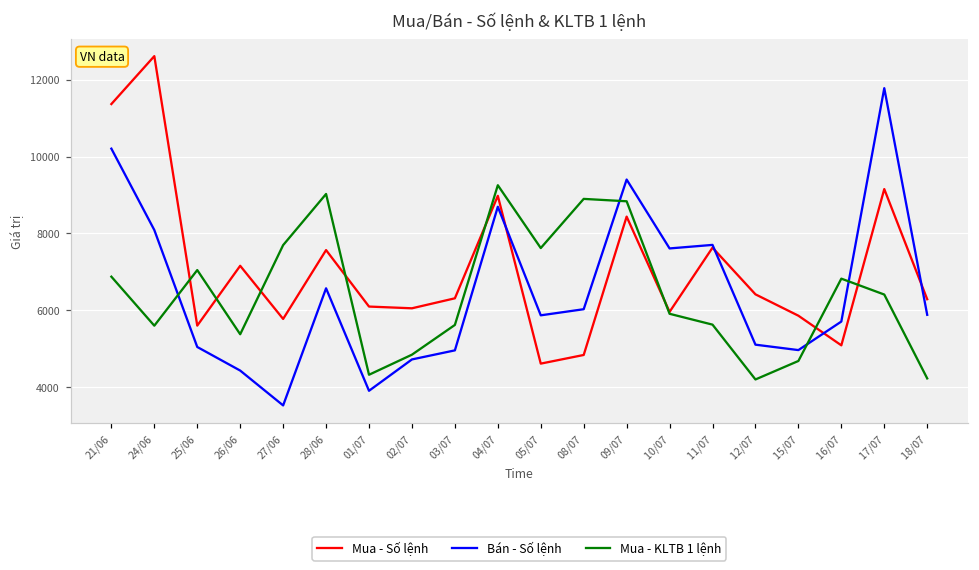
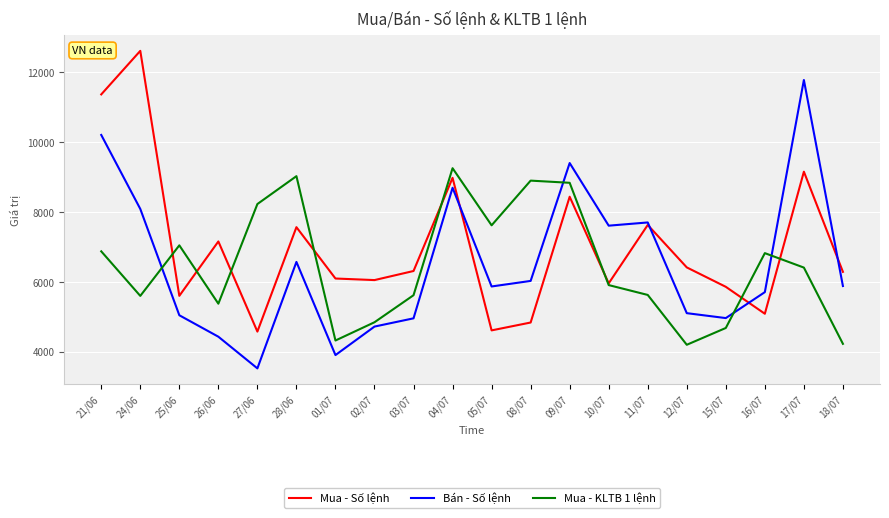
Mua - Số lệnh, 27/06: 5800 -> 4600
Mua - KLTB 1 lệnh, 27/06: 7700 -> 8200
